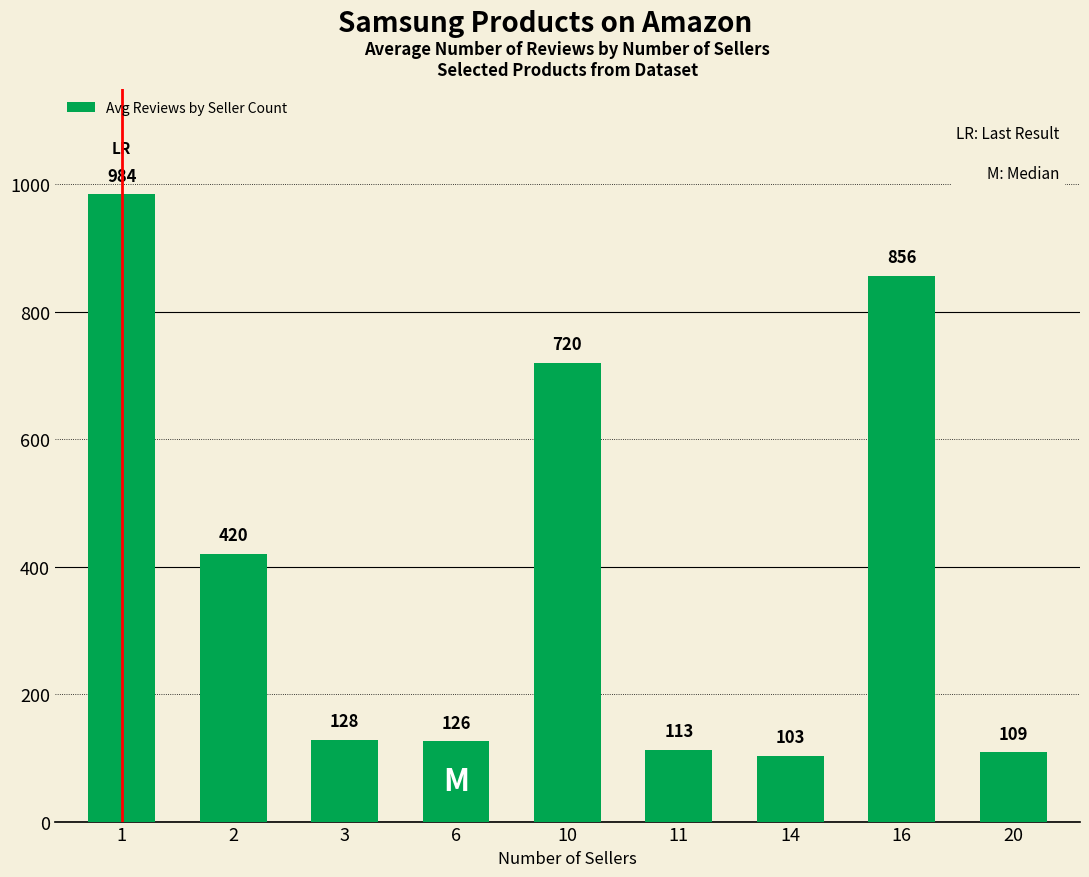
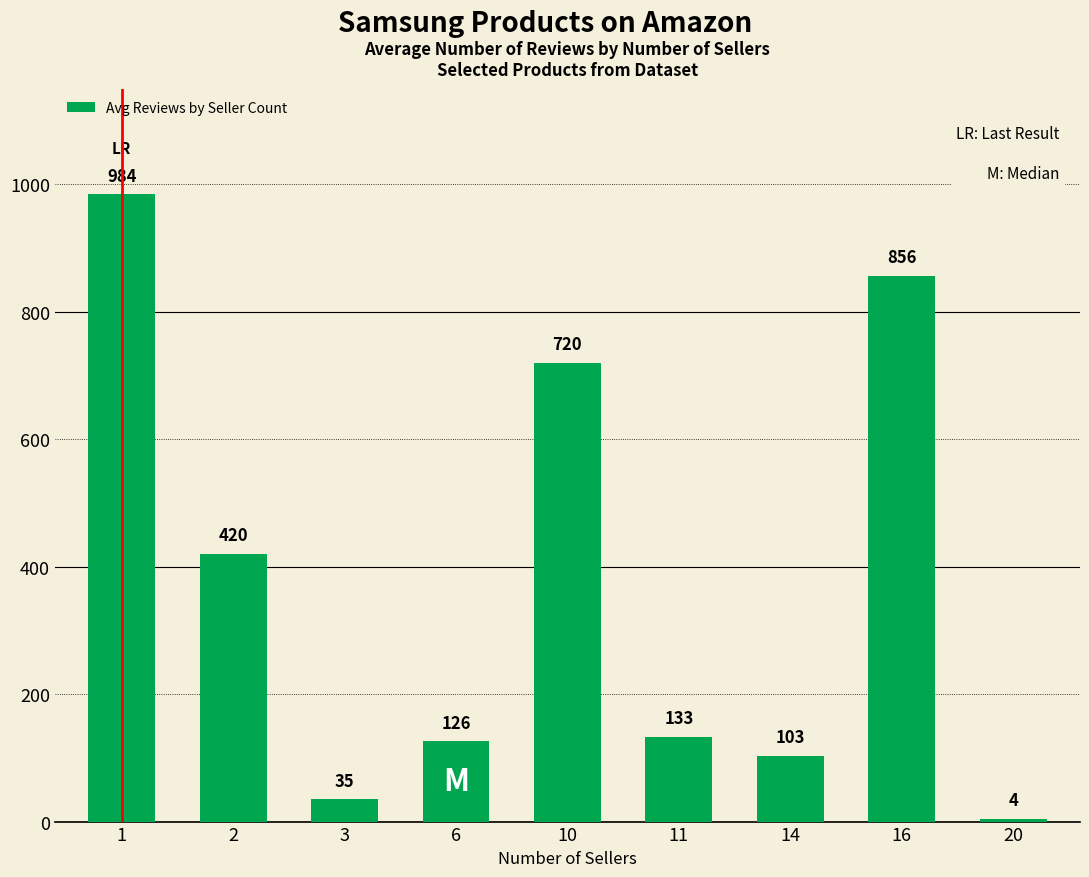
3: 128 -> 35
11: 113 -> 133
20: 109 -> 4
